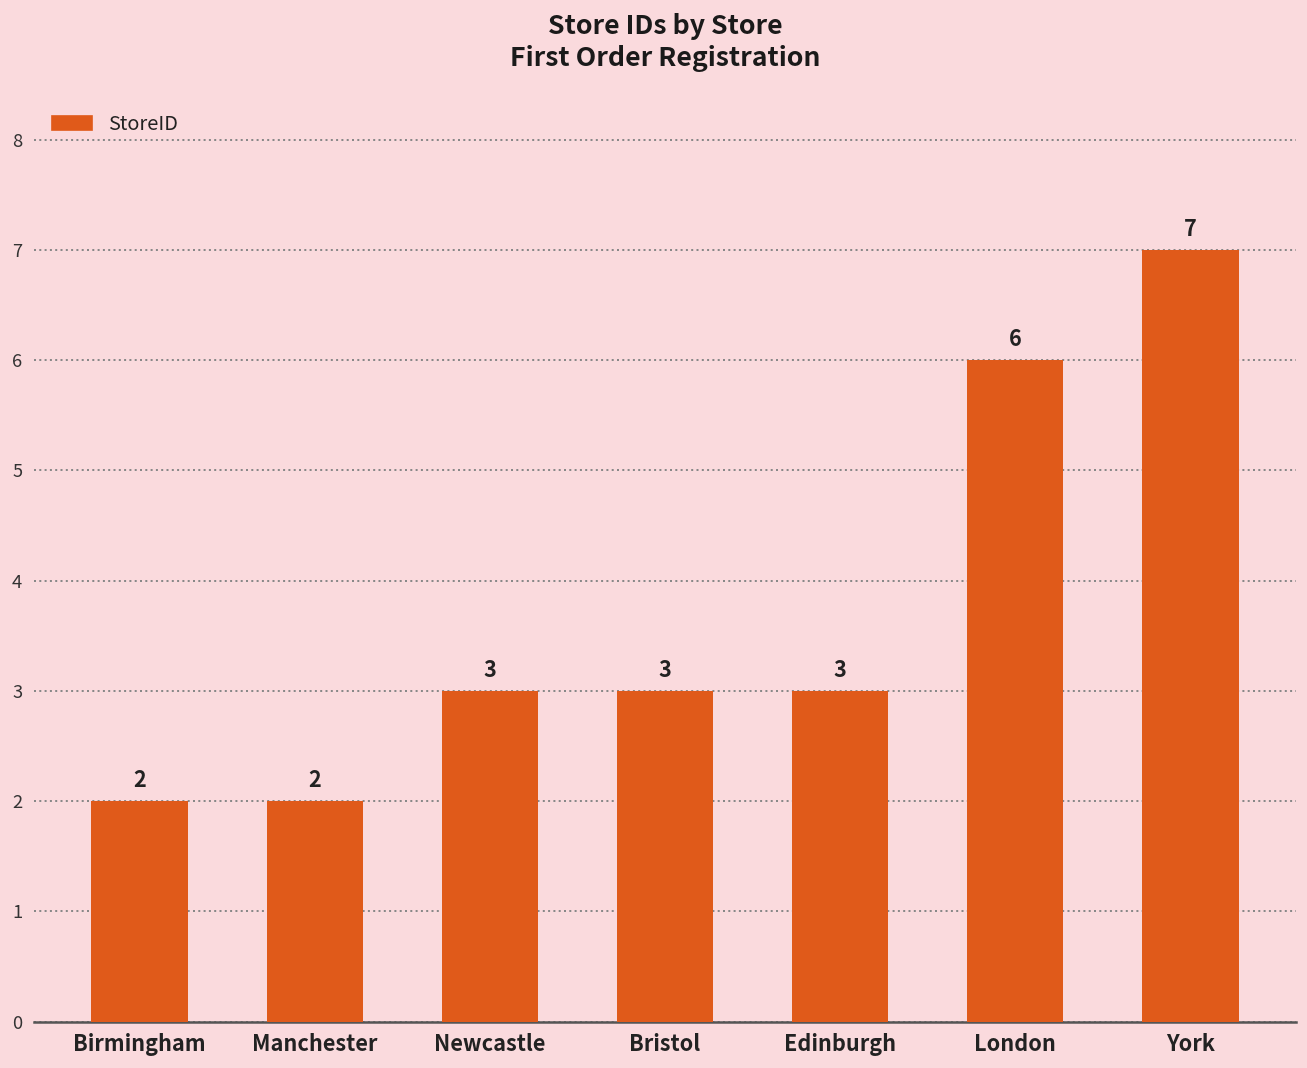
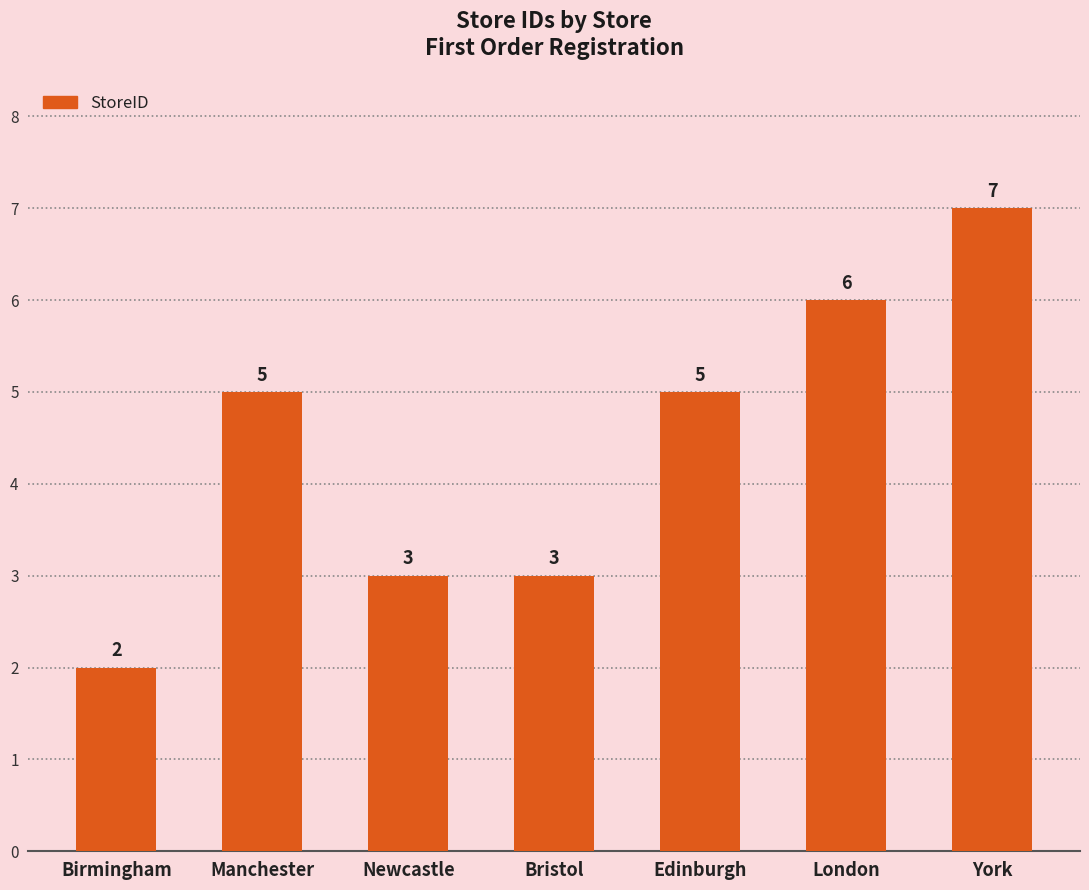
Manchester: 2 -> 5
Edinburgh: 3 -> 5
